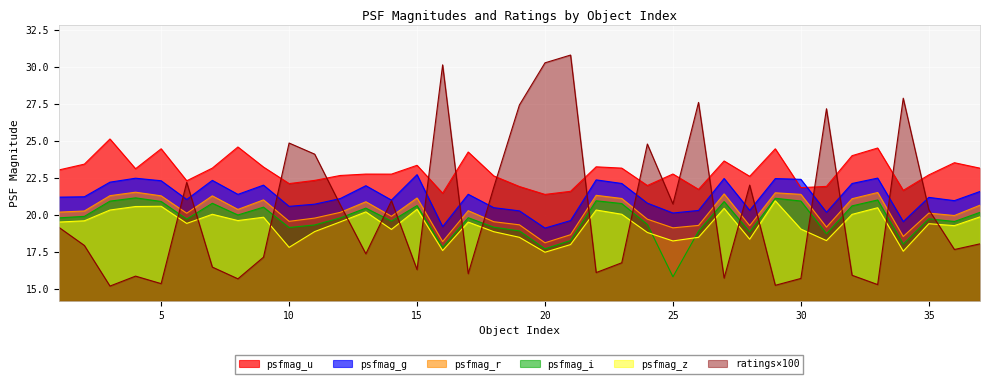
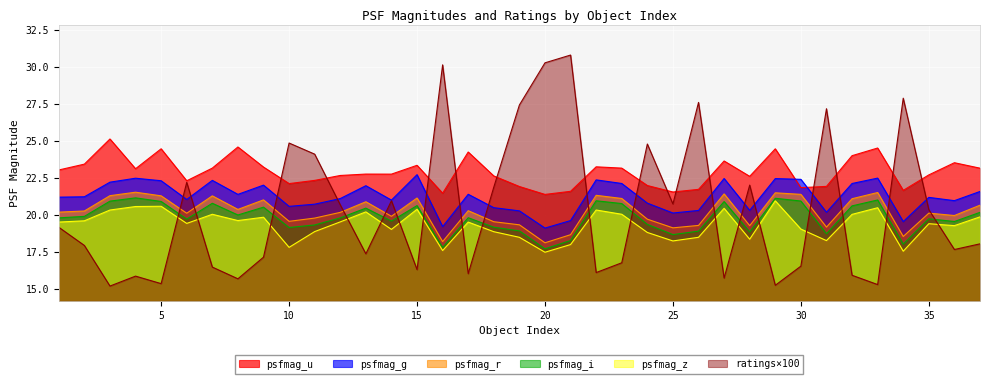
psfmag_u, 25: 22.8 -> 21.6
psfmag_i, 25: 15.8 -> 18.7
ratings×100, 30: 15.7 -> 16.6
